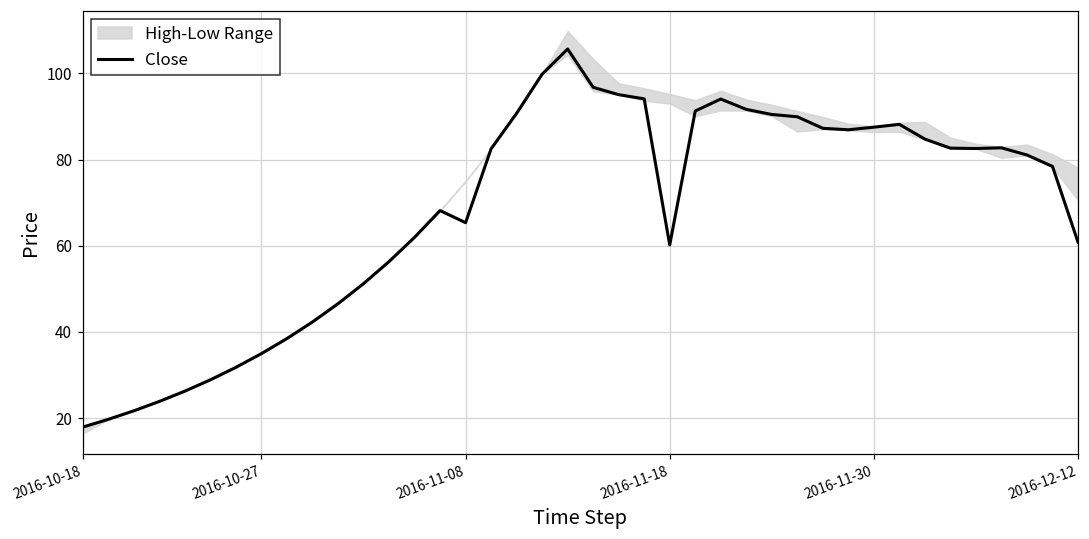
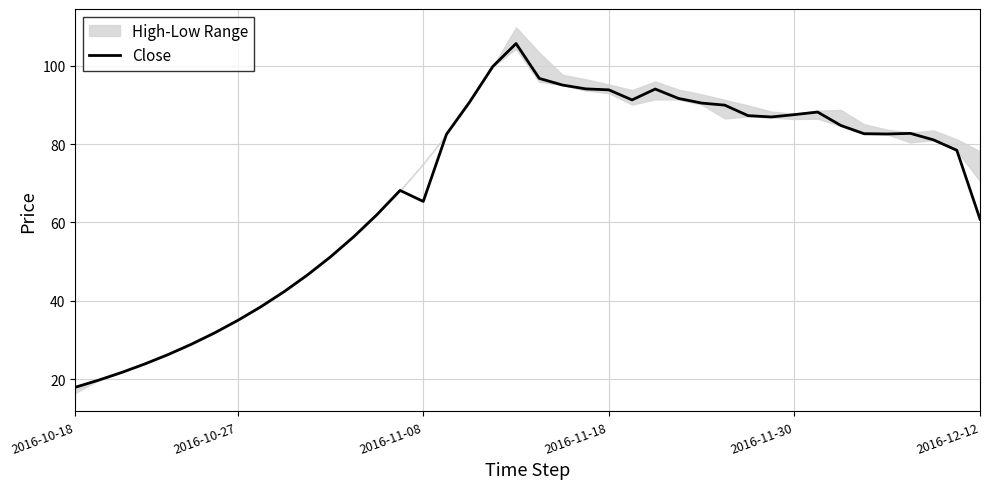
Close, 2016-11-18: 60 -> 94
